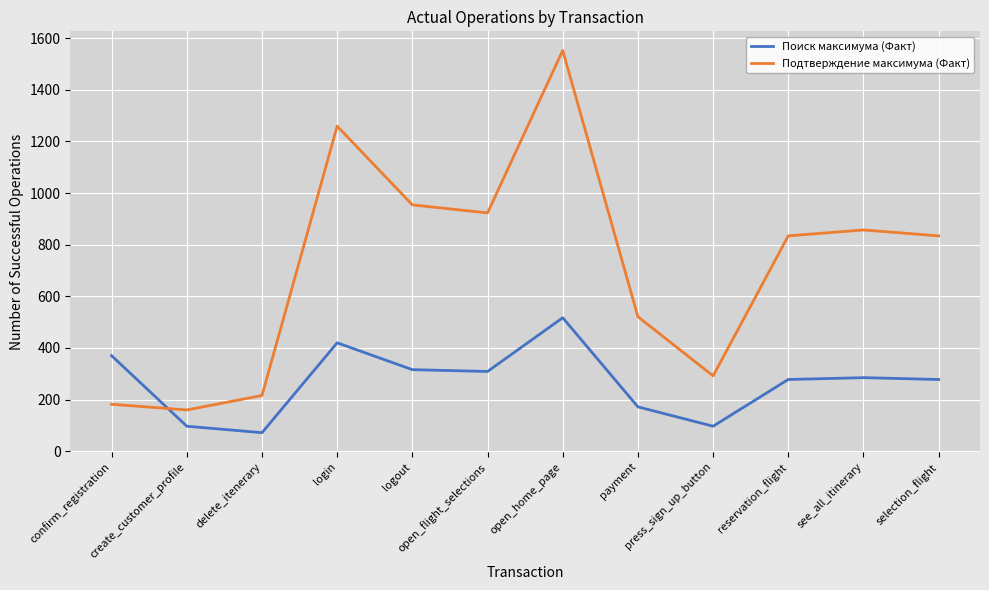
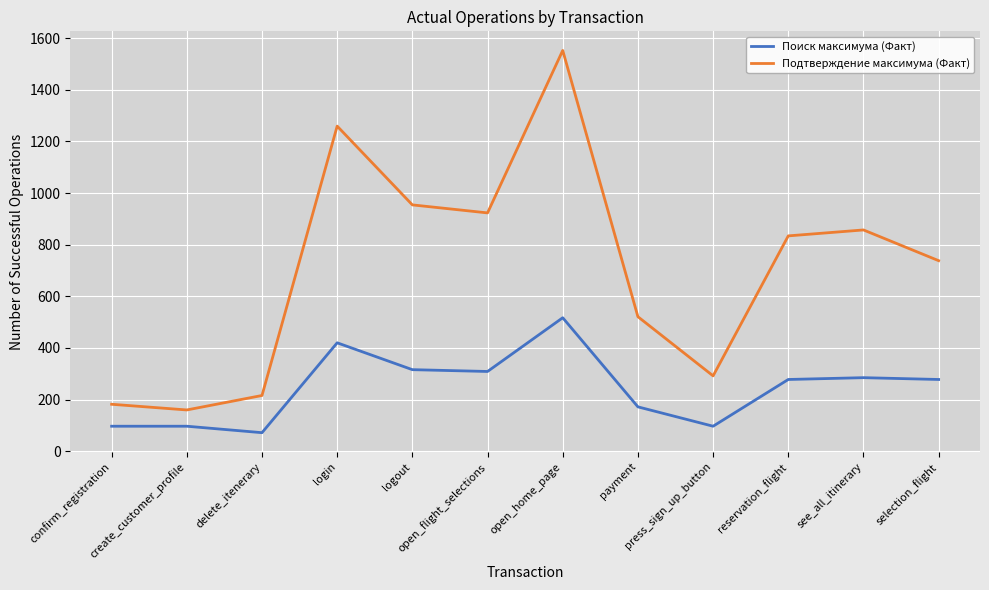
Поиск максимума (Факт), confirm_registration: 370 -> 100
Подтверждение максимума (Факт), selection_flight: 830 -> 740
